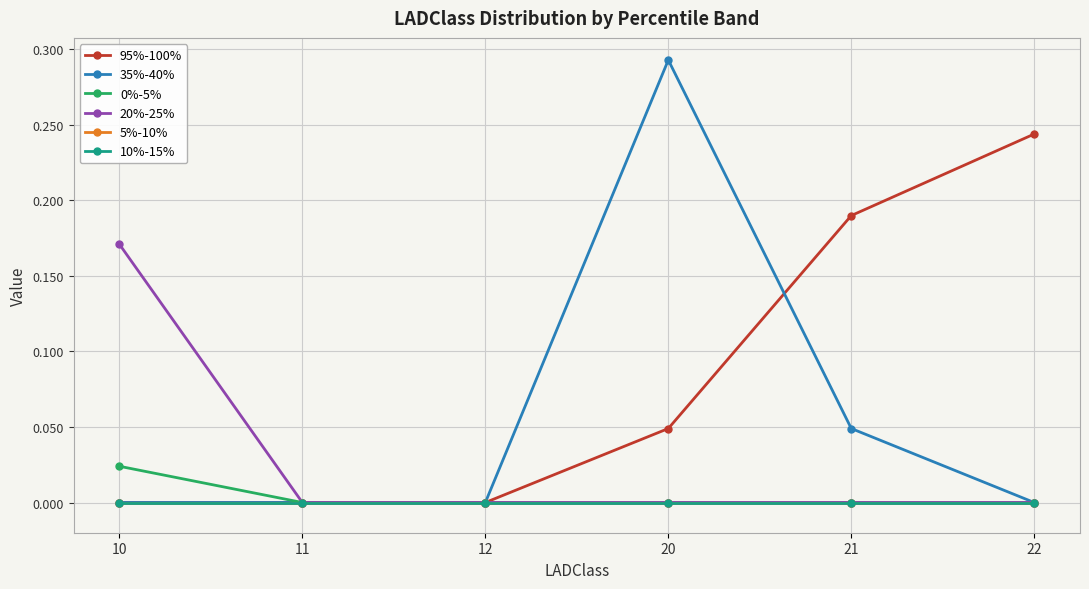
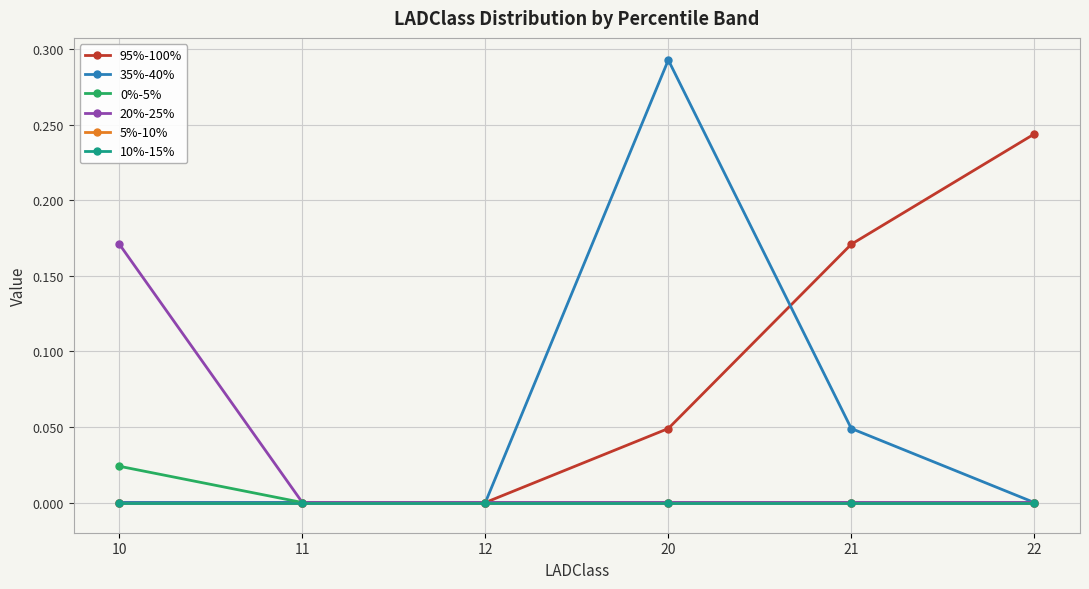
95%-100%, 21: 0.190 -> 0.171
